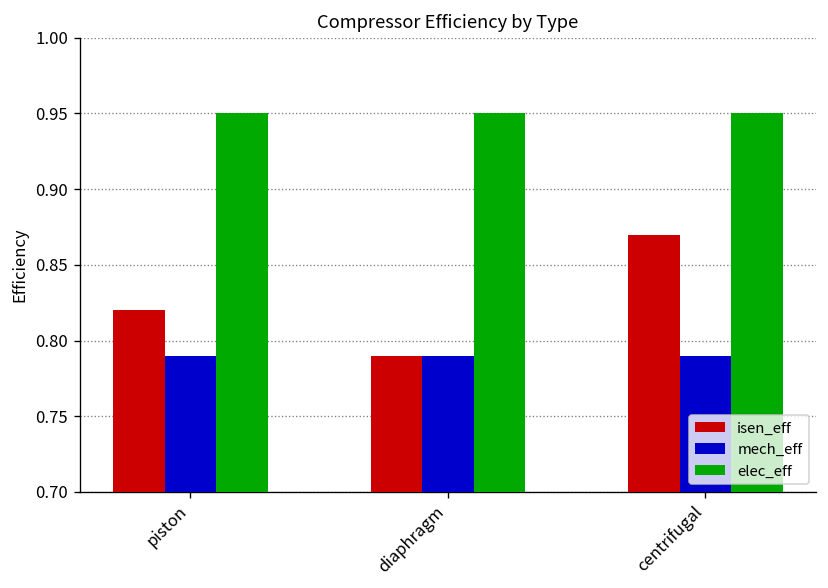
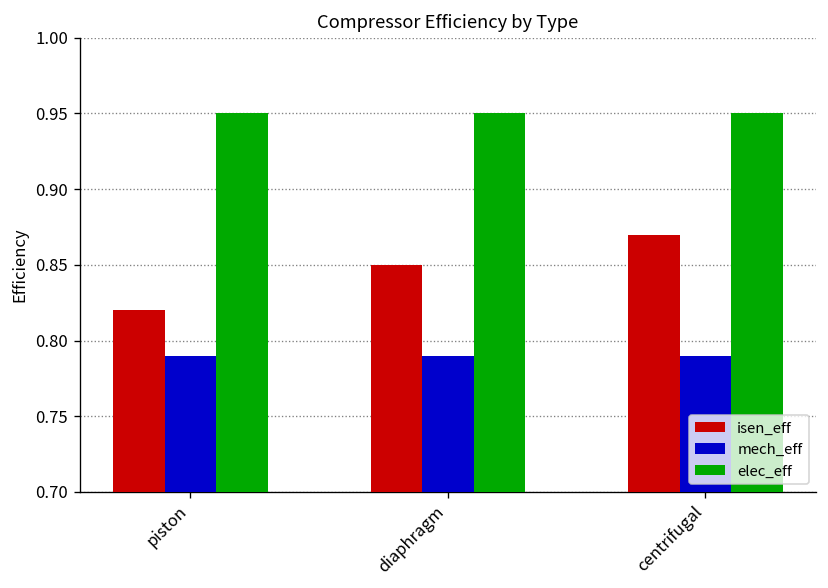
isen_eff, diaphragm: 0.79 -> 0.85
